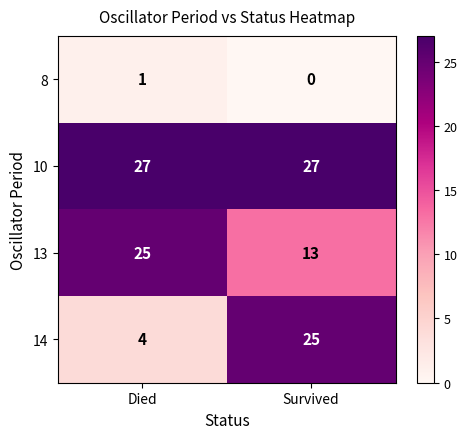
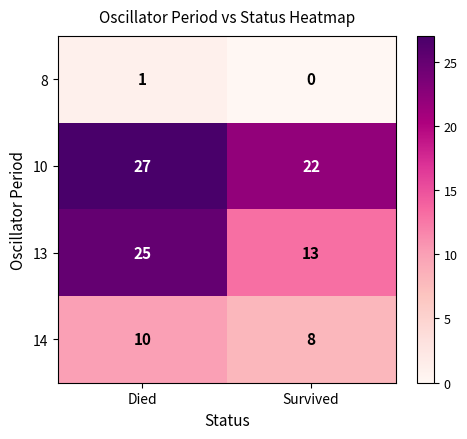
10, Survived: 27 -> 22
14, Died: 4 -> 10
14, Survived: 25 -> 8
